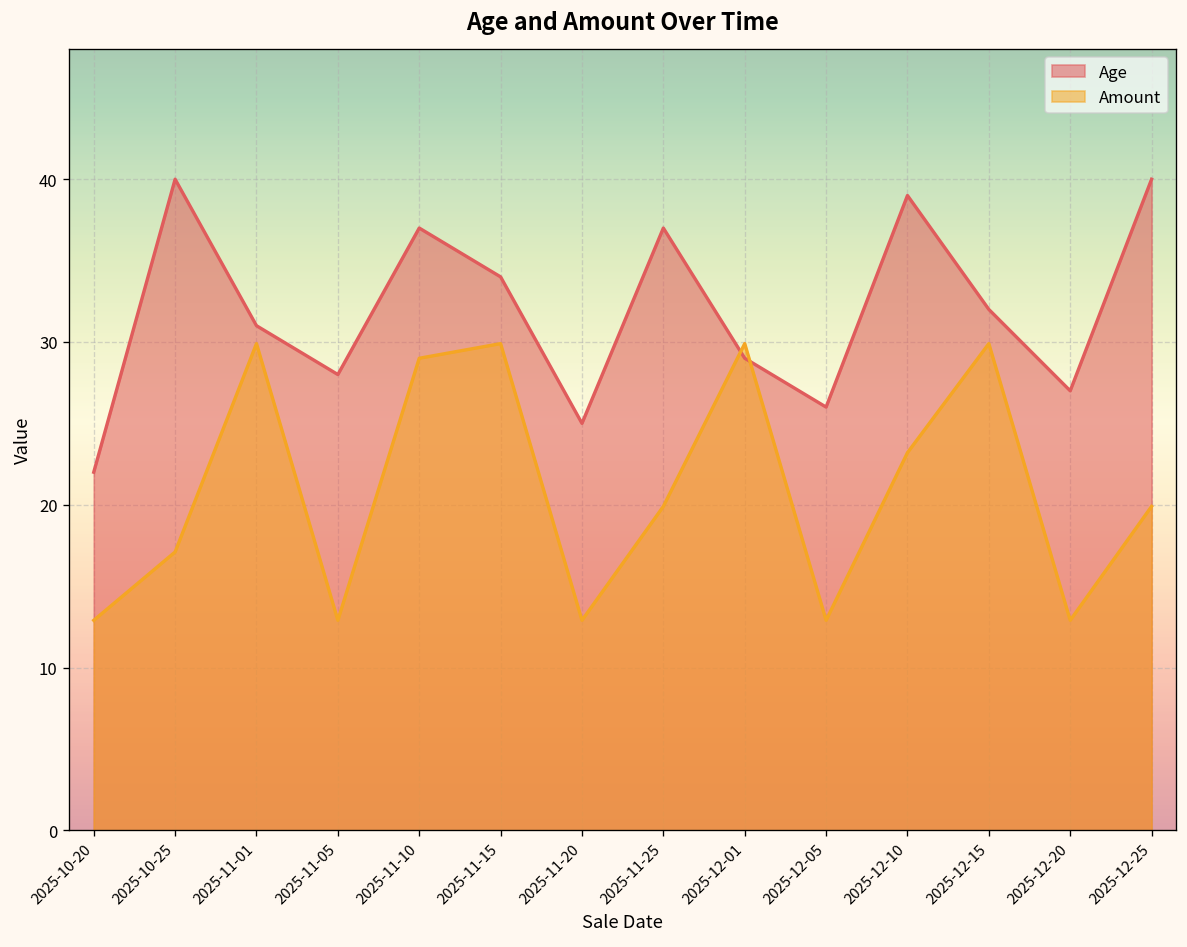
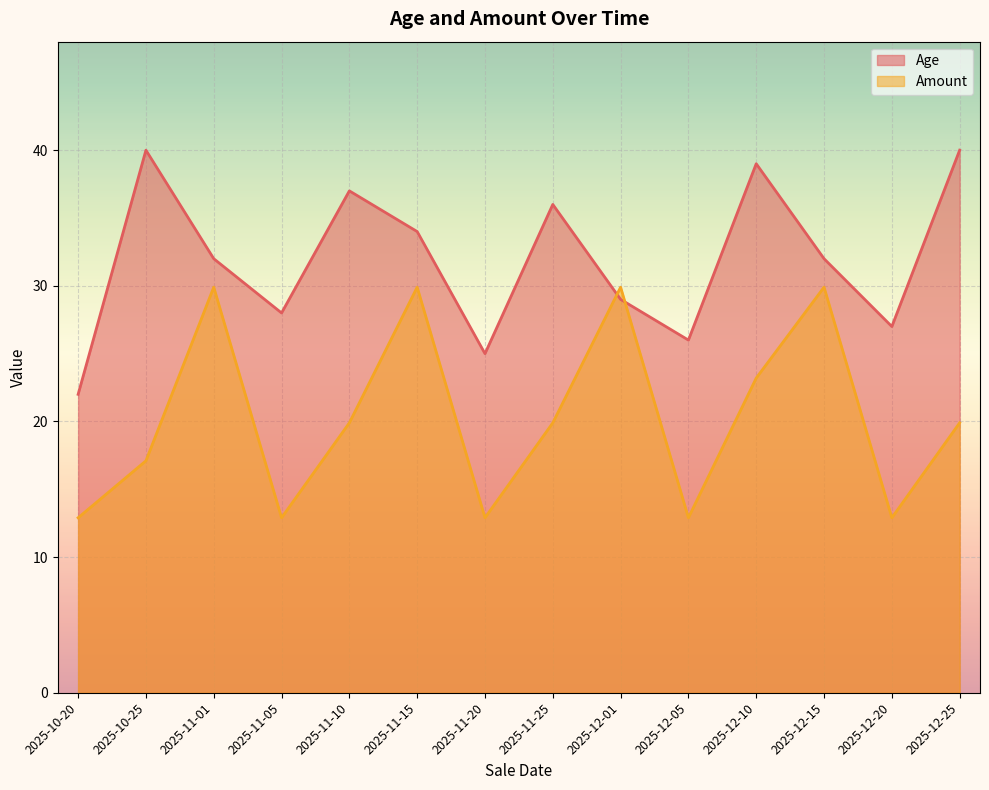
Age, 2025-11-01: 31 -> 32
Amount, 2025-11-10: 29.0 -> 19.9
Age, 2025-11-25: 37 -> 36
